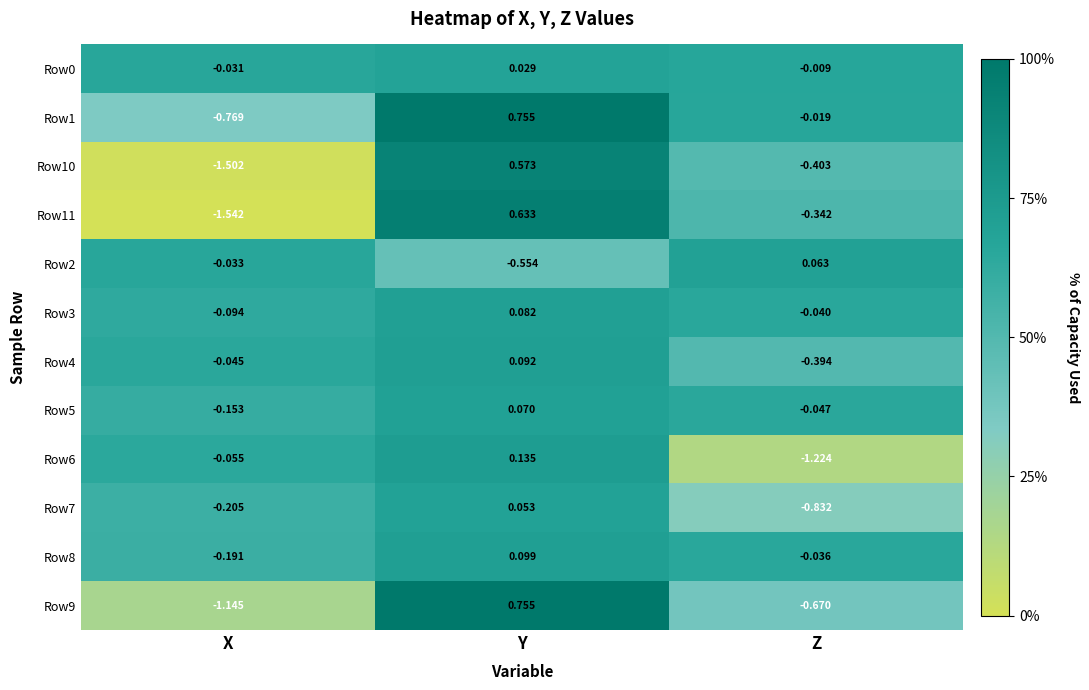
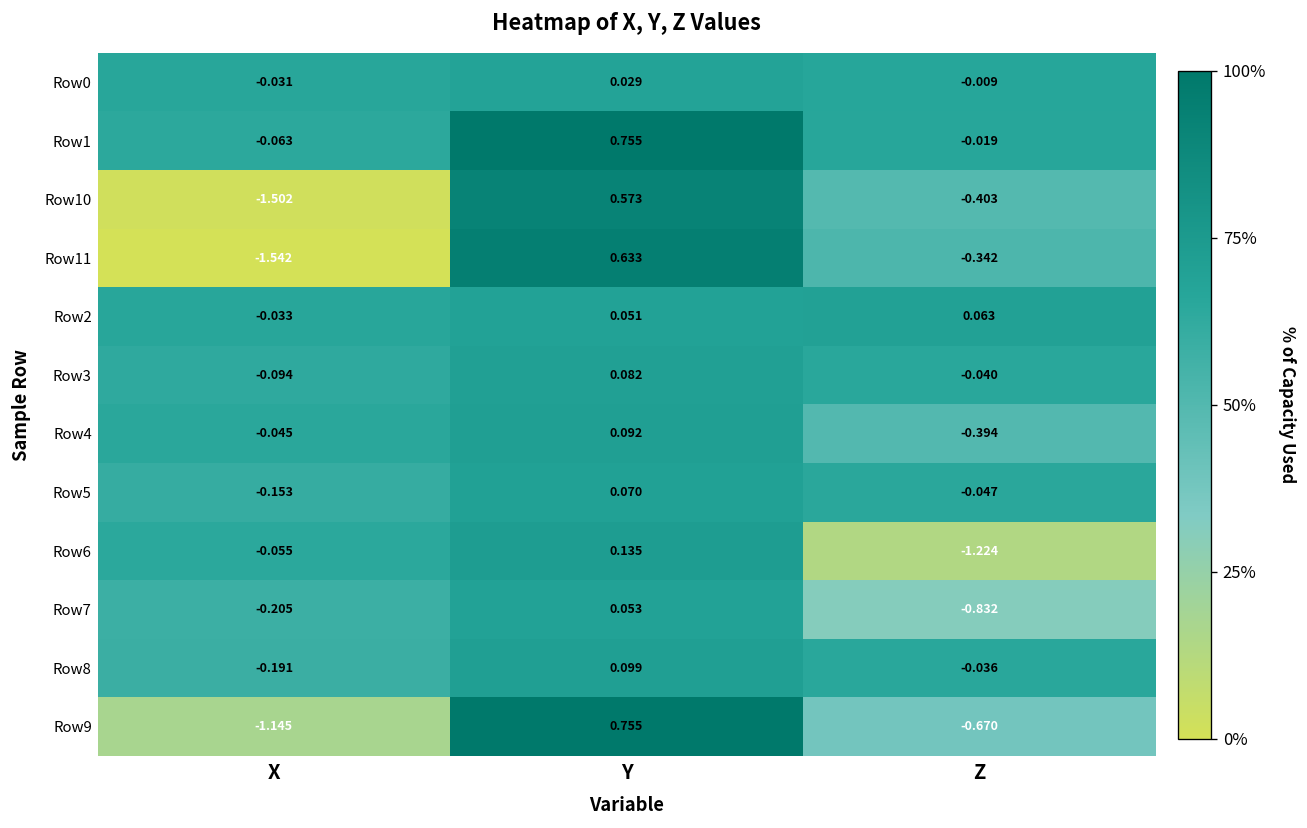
Row1, X: -0.769 -> -0.063
Row2, Y: -0.554 -> 0.051
